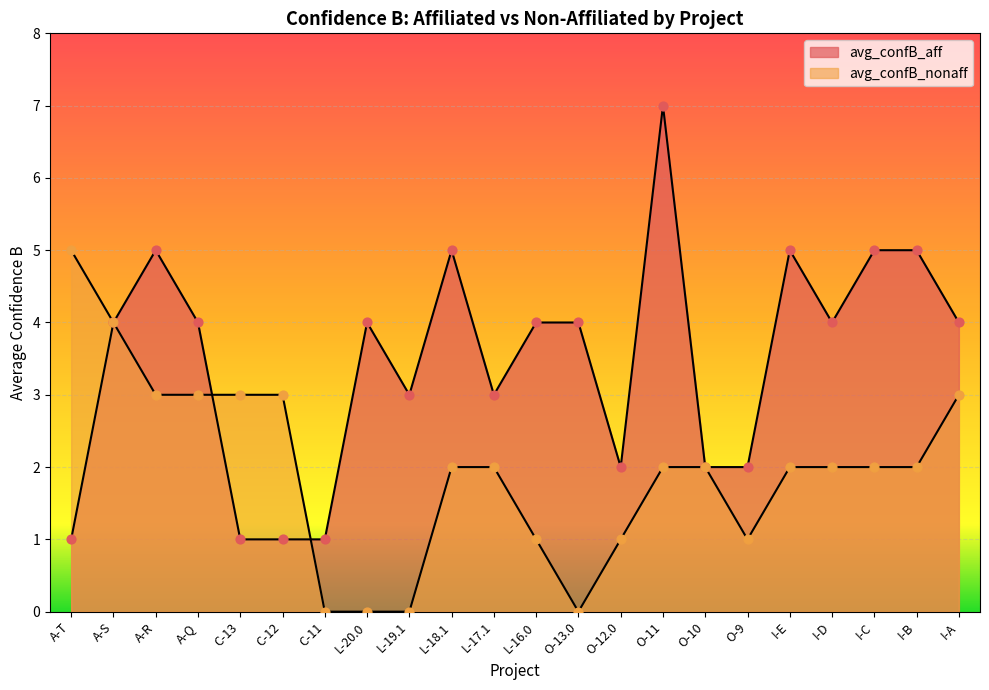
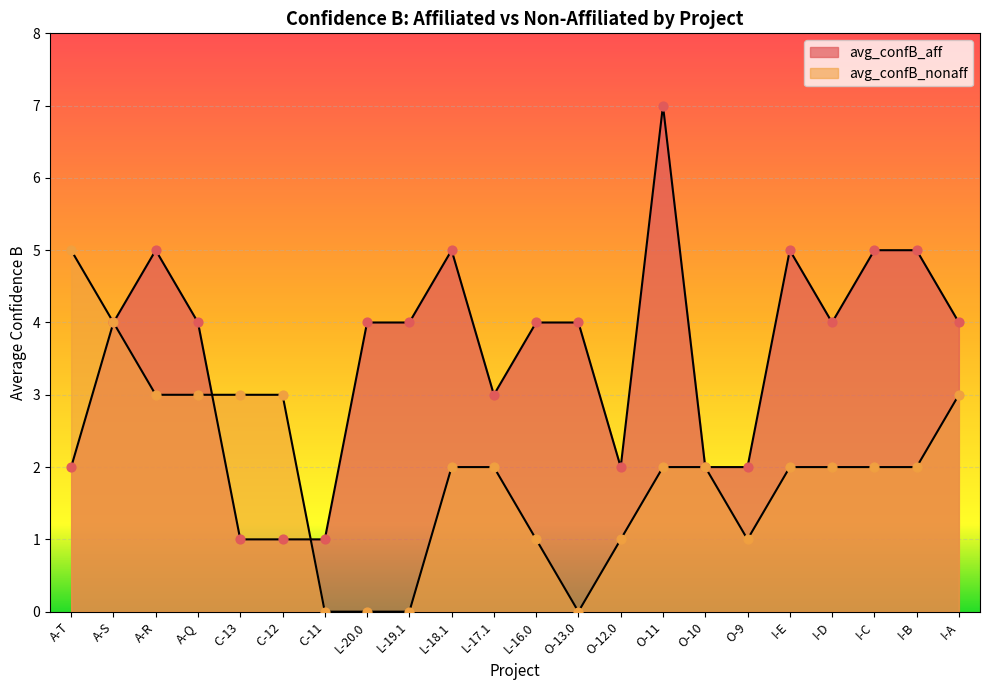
avg_confB_aff, A-T: 1 -> 2
avg_confB_aff, L-19.1: 3 -> 4
